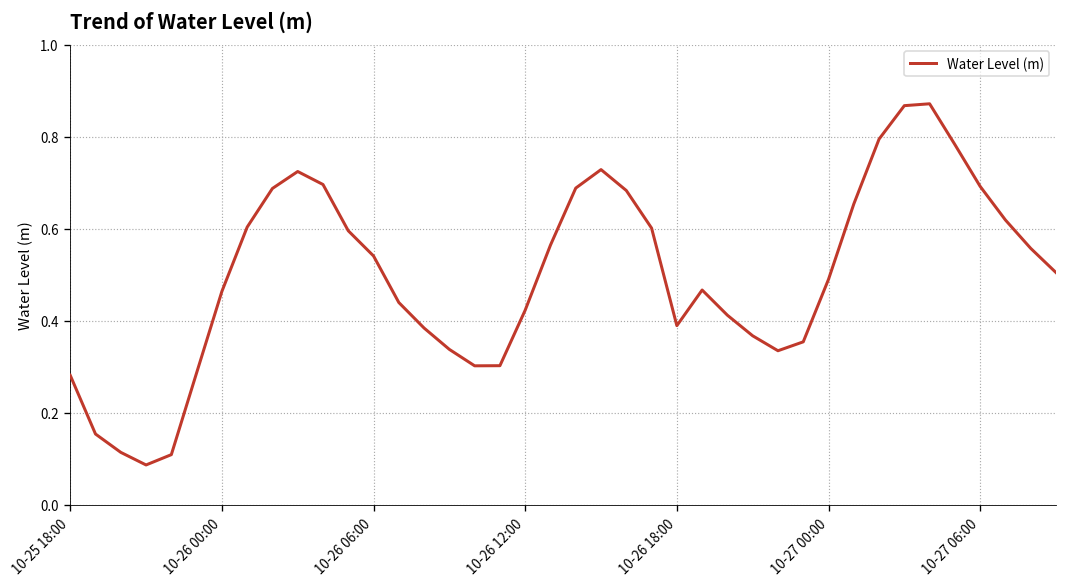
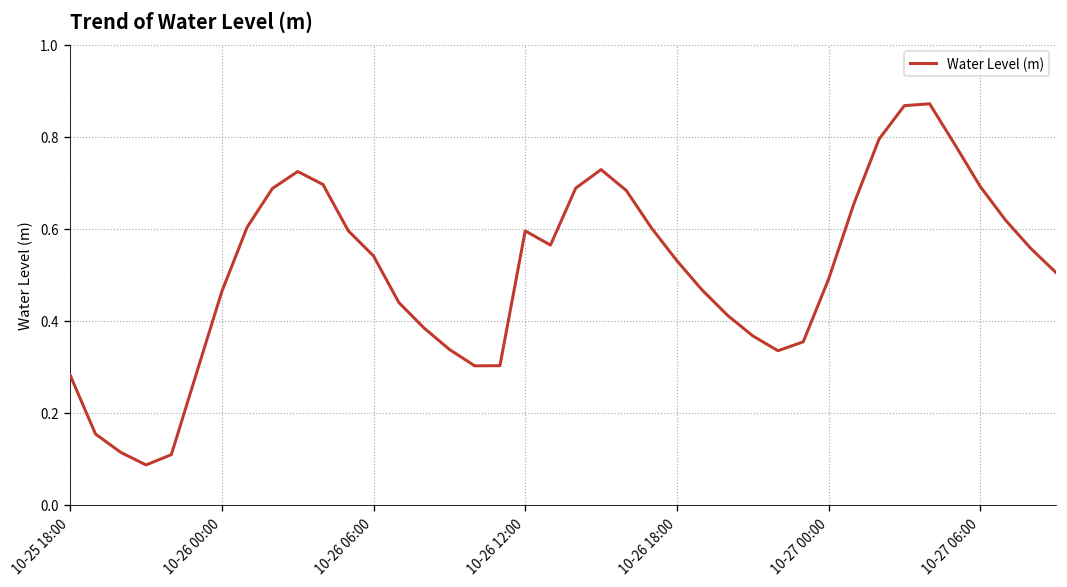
10-26 12:00: 0.42 -> 0.60
10-26 18:00: 0.39 -> 0.53
